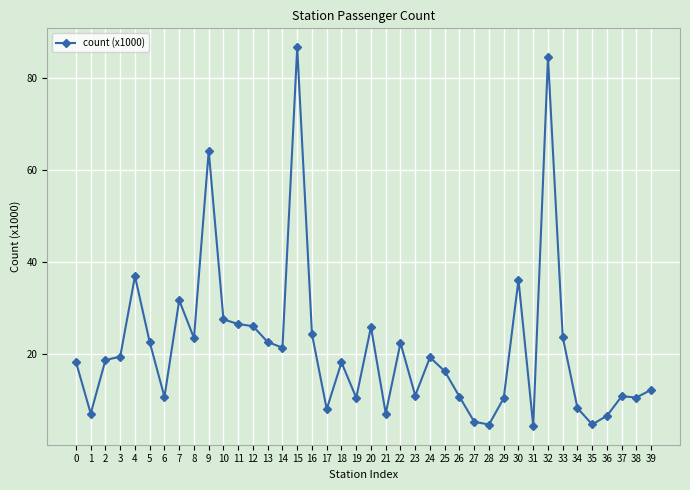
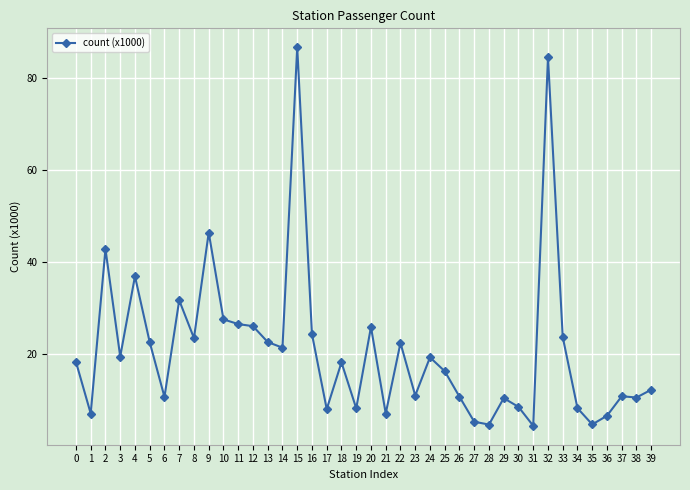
2: 19 -> 43
9: 64 -> 46
19: 10 -> 8
30: 36 -> 8
